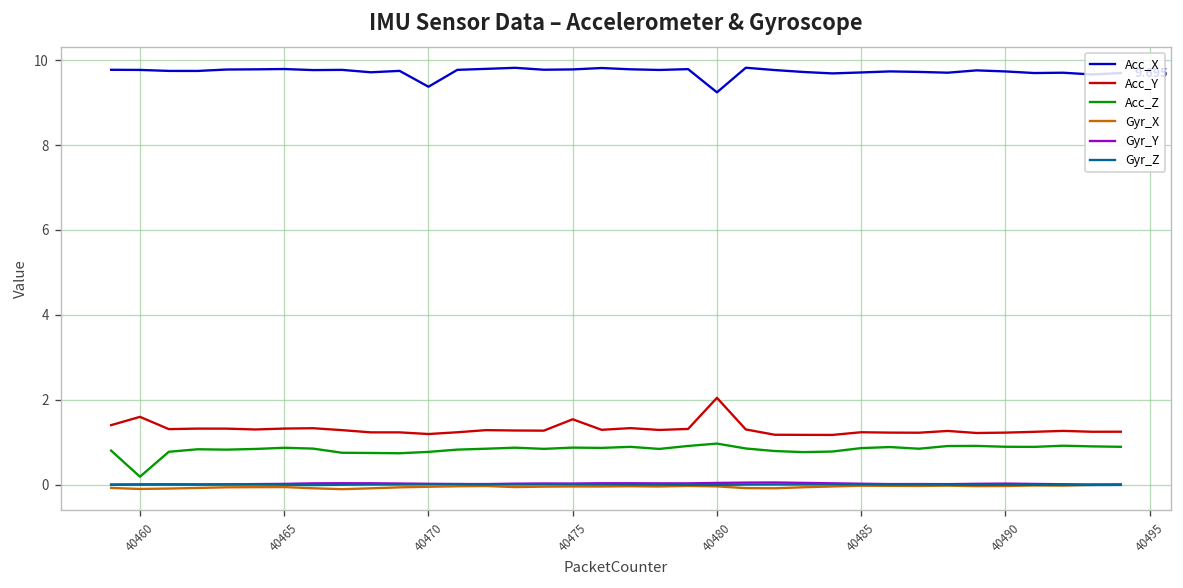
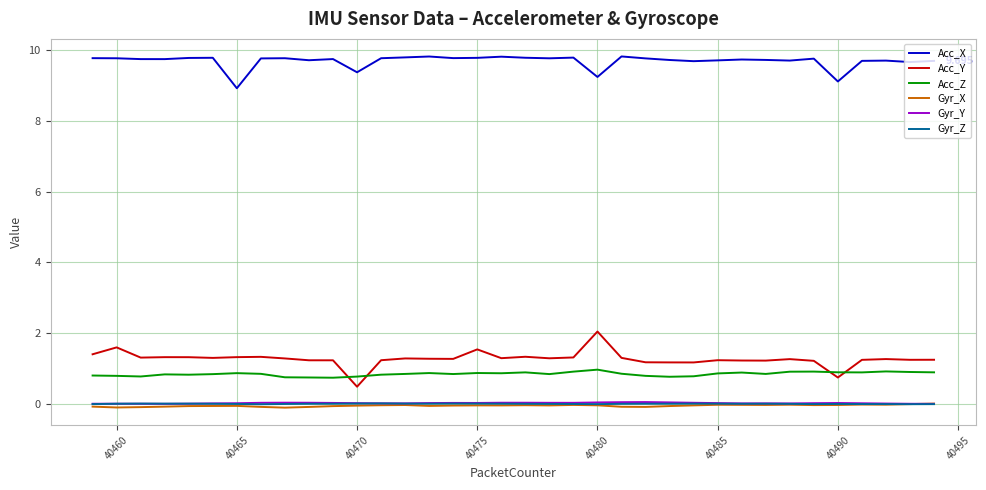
Acc_Z, 40460: 0.2 -> 0.8
Acc_X, 40465: 9.8 -> 8.9
Acc_Y, 40470: 1.2 -> 0.5
Acc_X, 40490: 9.7 -> 9.1
Acc_Y, 40490: 1.2 -> 0.7
